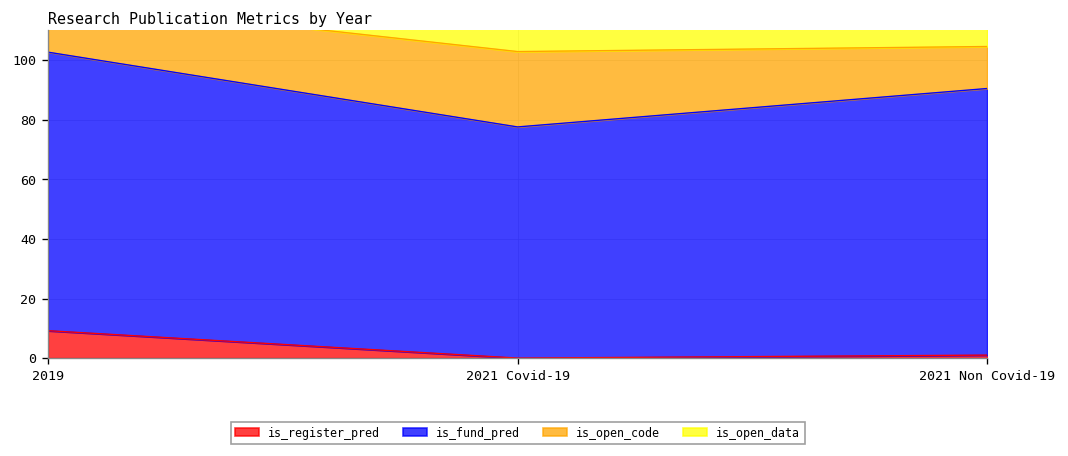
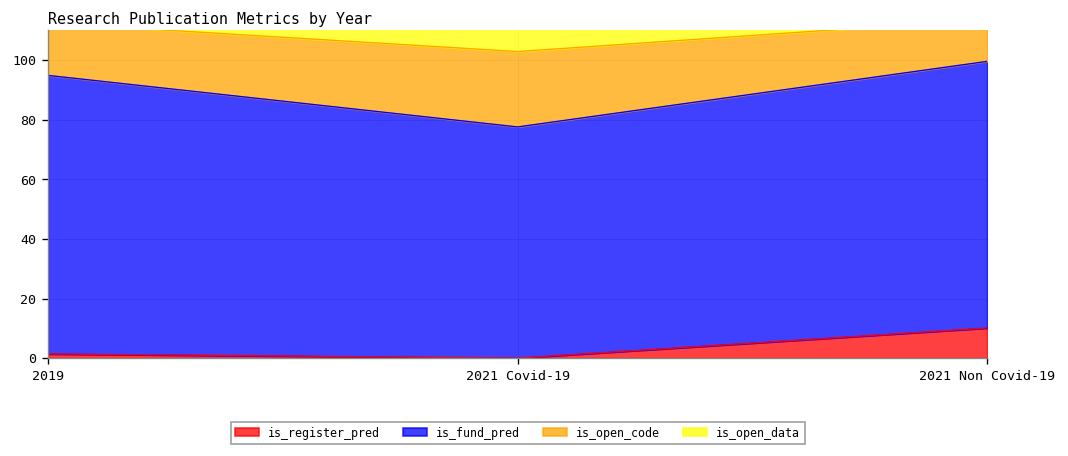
is_register_pred, 2019: 9 -> 1
is_register_pred, 2021 Non Covid-19: 1 -> 10
